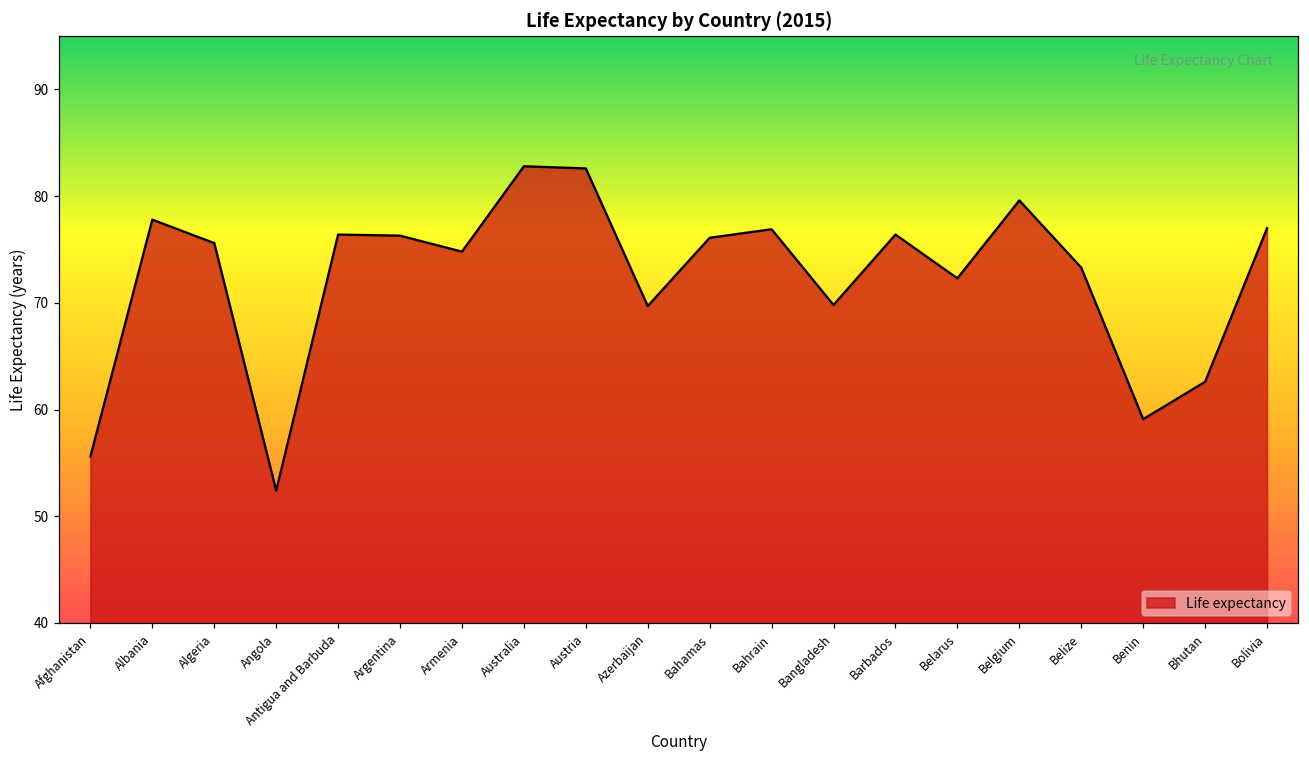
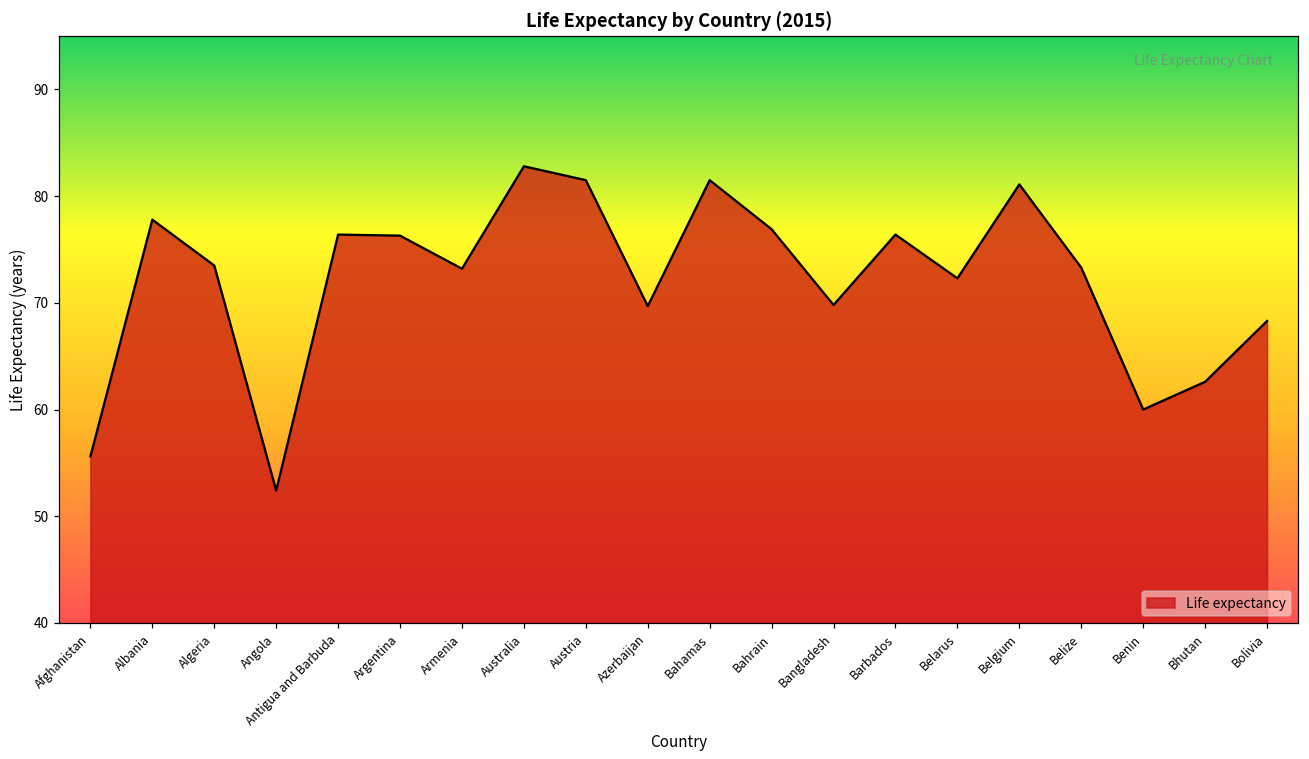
Algeria: 76 -> 74
Armenia: 75 -> 73
Austria: 83 -> 82
Bahamas: 76 -> 82
Belgium: 80 -> 81
Benin: 59 -> 60
Bolivia: 77 -> 68
